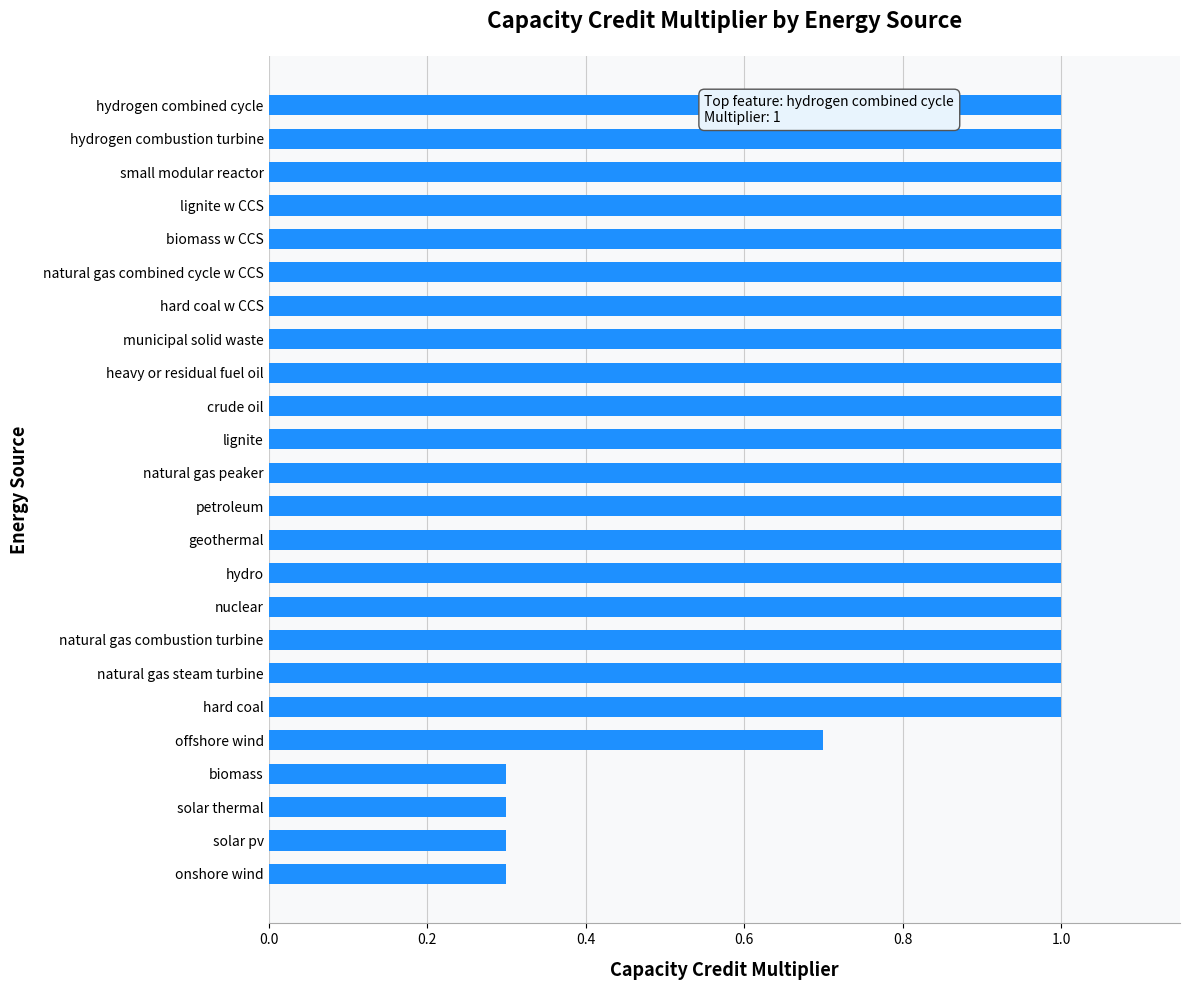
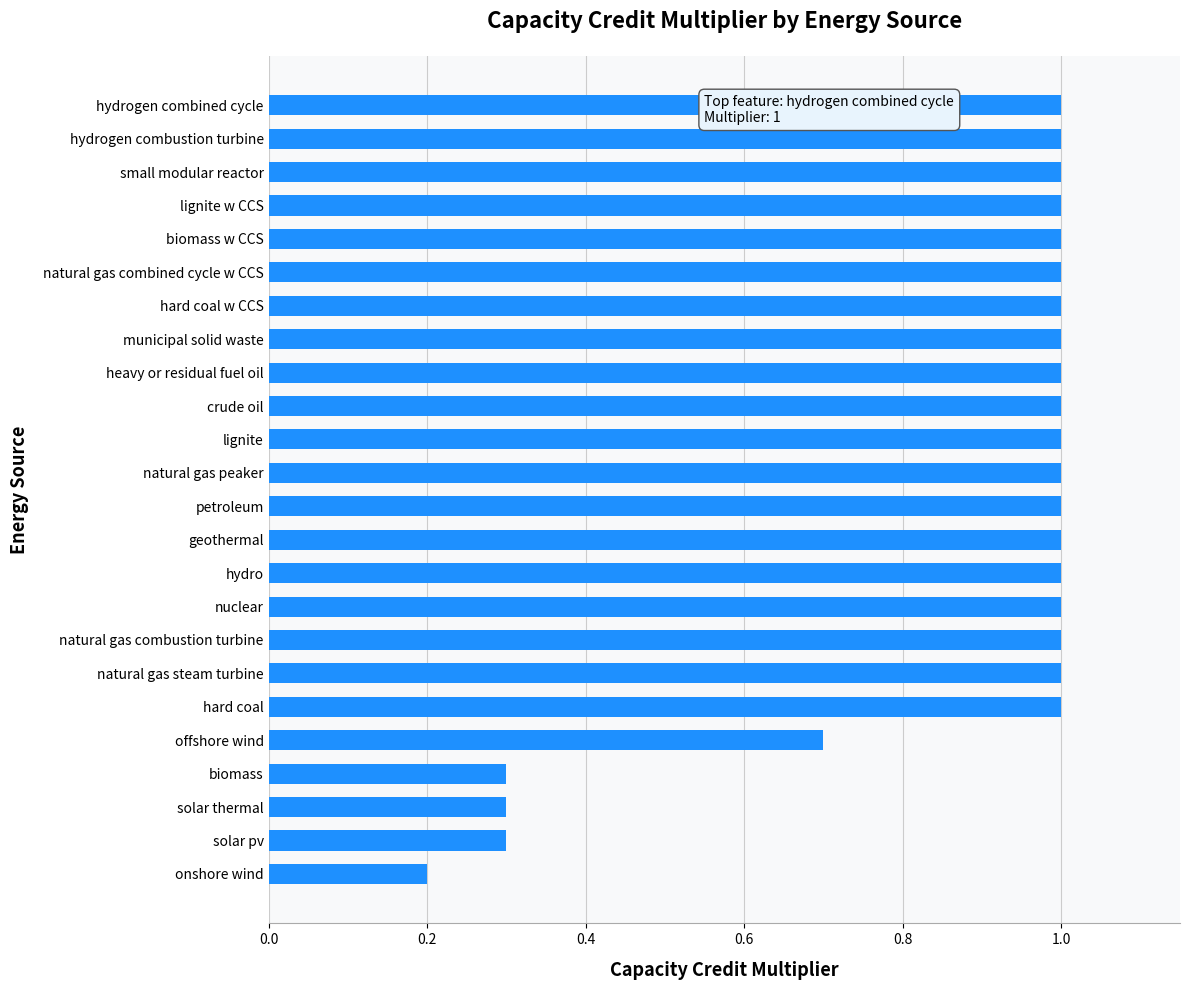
onshore wind: 0.3 -> 0.2
